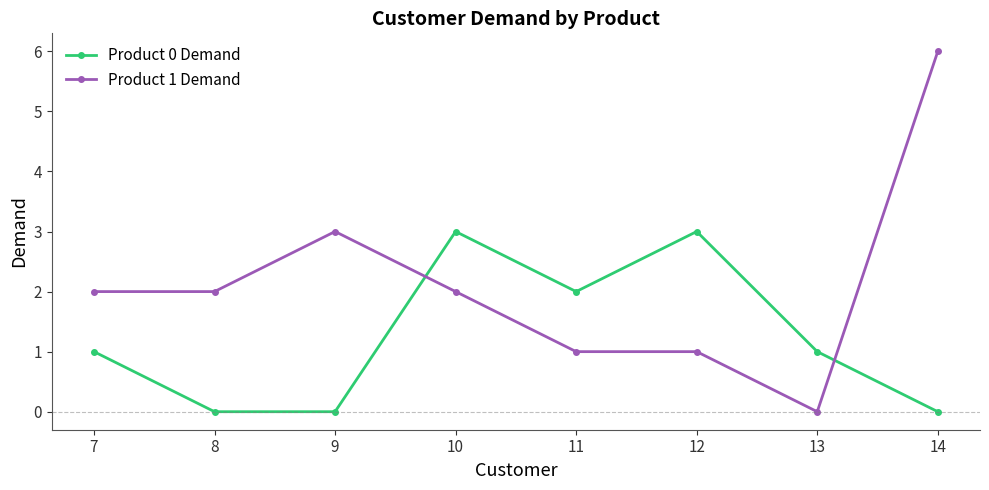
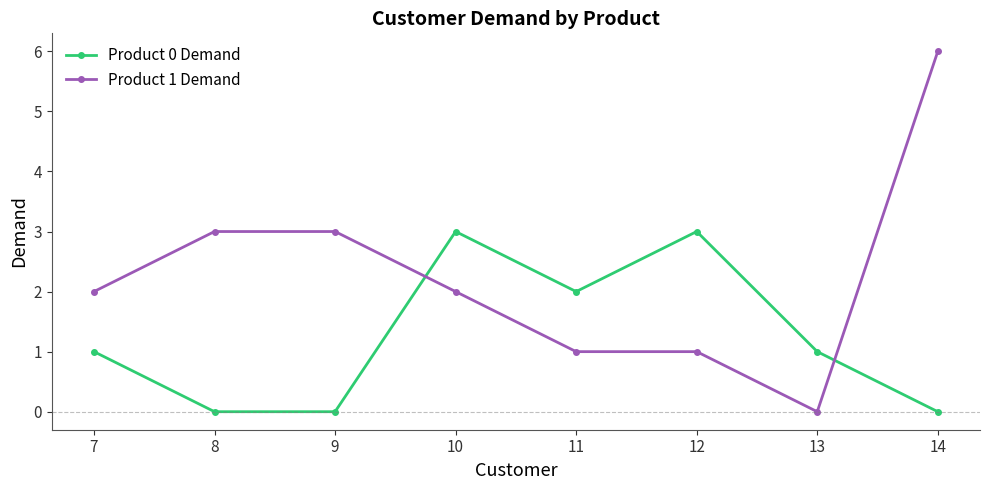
Product 1 Demand, 8: 2 -> 3
